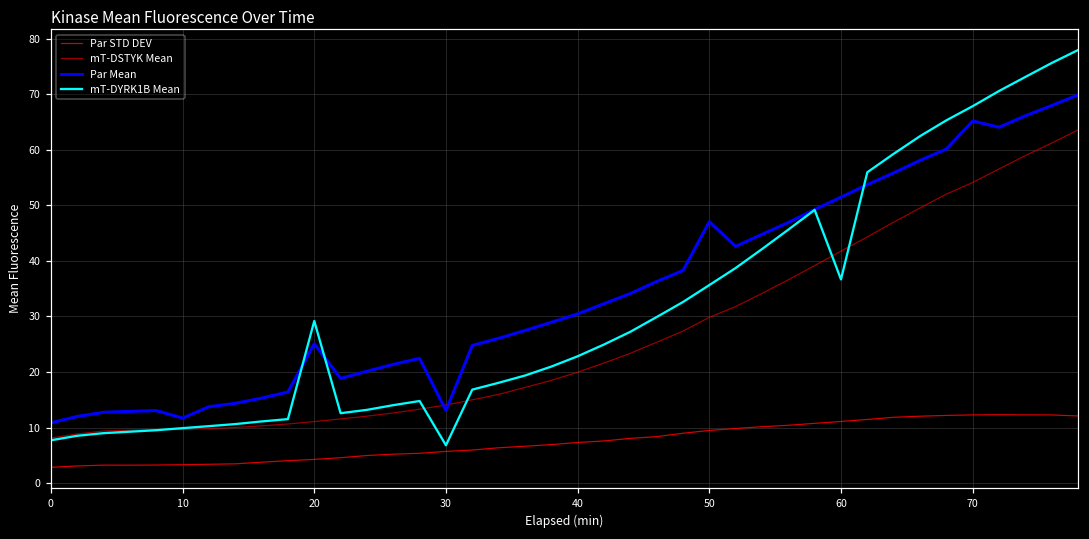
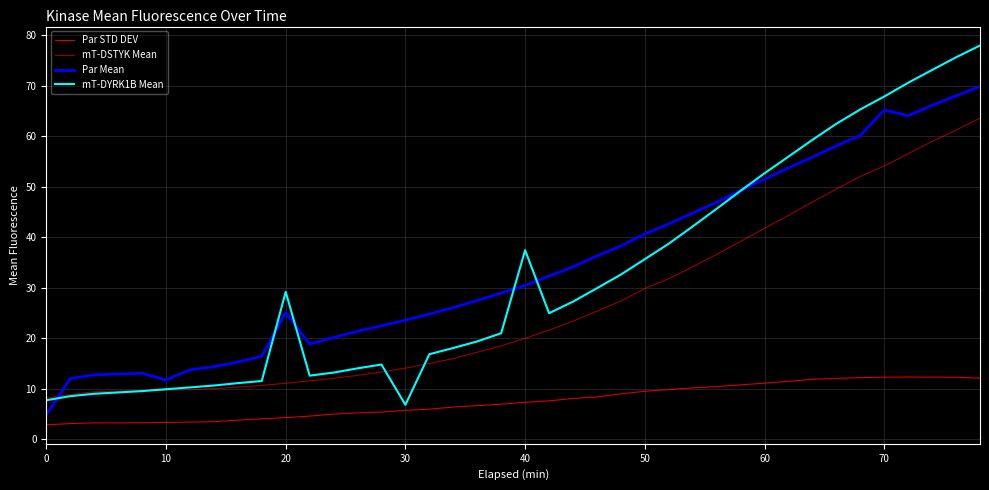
Par Mean, 0: 11 -> 5
Par Mean, 30: 13 -> 24
mT-DYRK1B Mean, 40: 23 -> 37
Par Mean, 50: 47 -> 41
mT-DYRK1B Mean, 60: 37 -> 53
